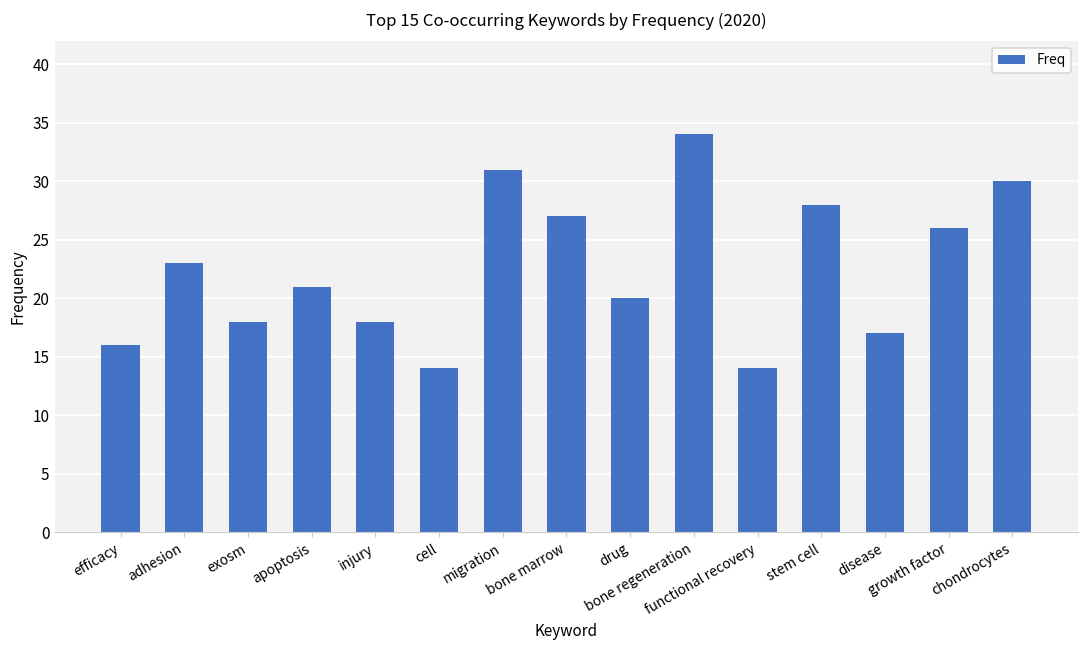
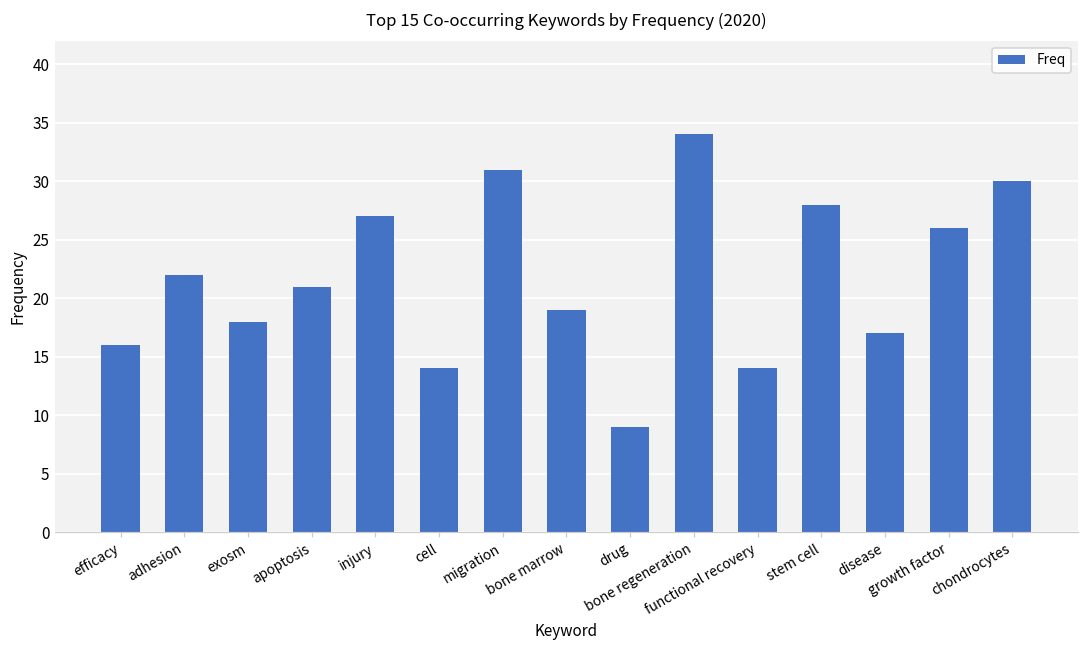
adhesion: 23 -> 22
injury: 18 -> 27
bone marrow: 27 -> 19
drug: 20 -> 9
